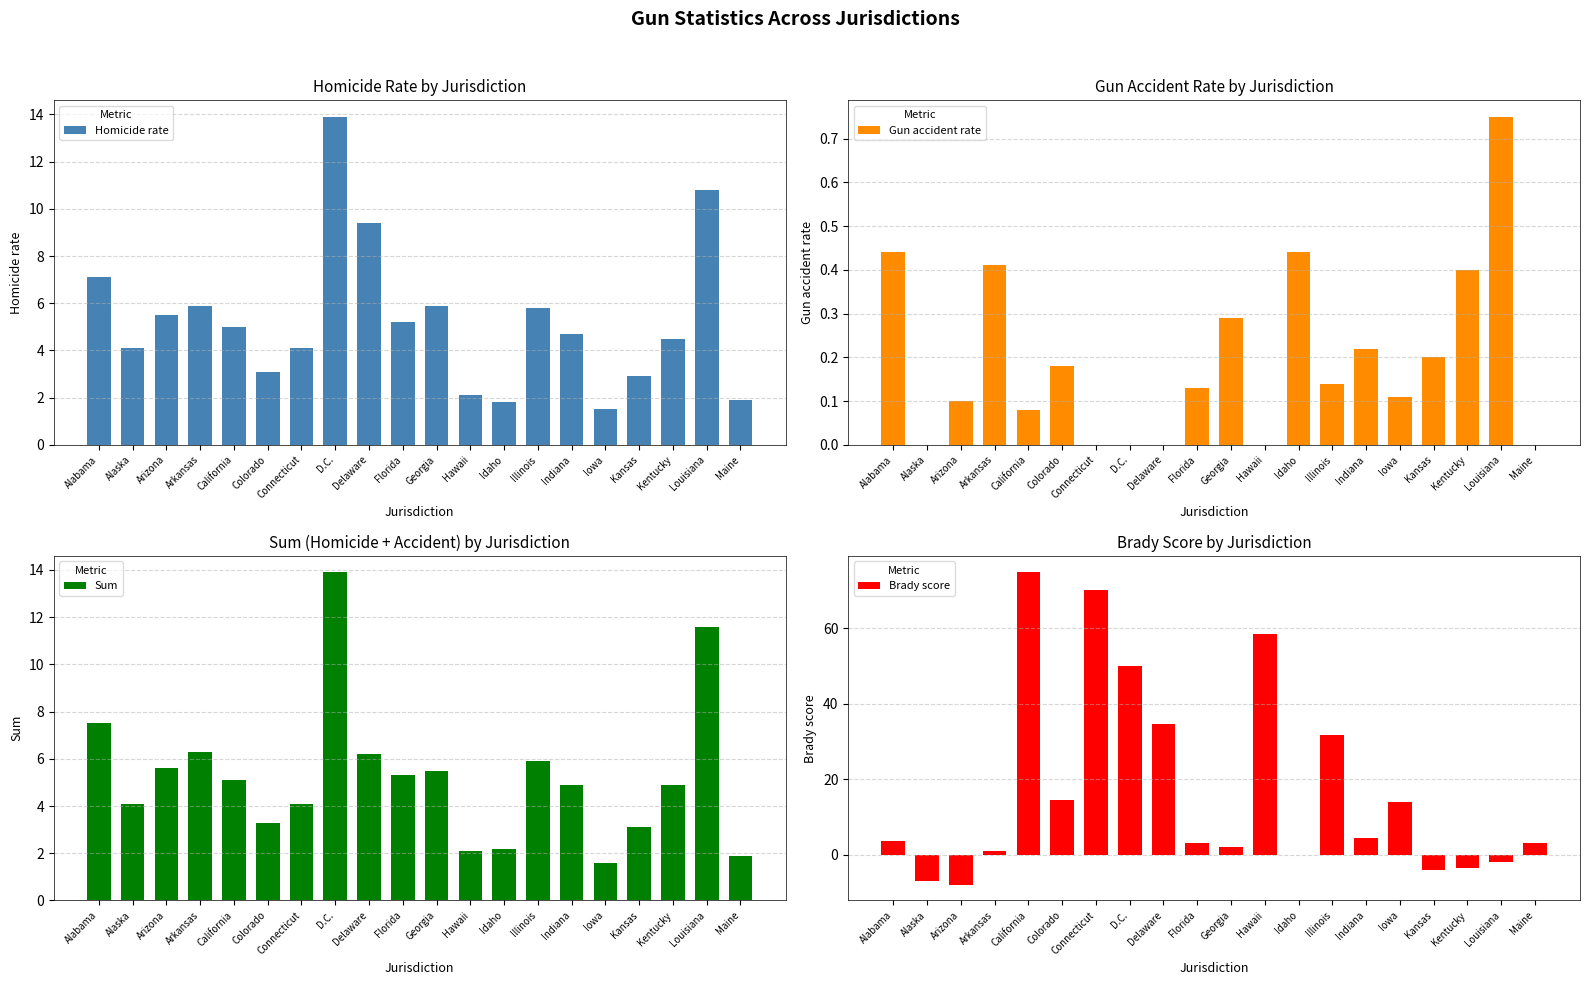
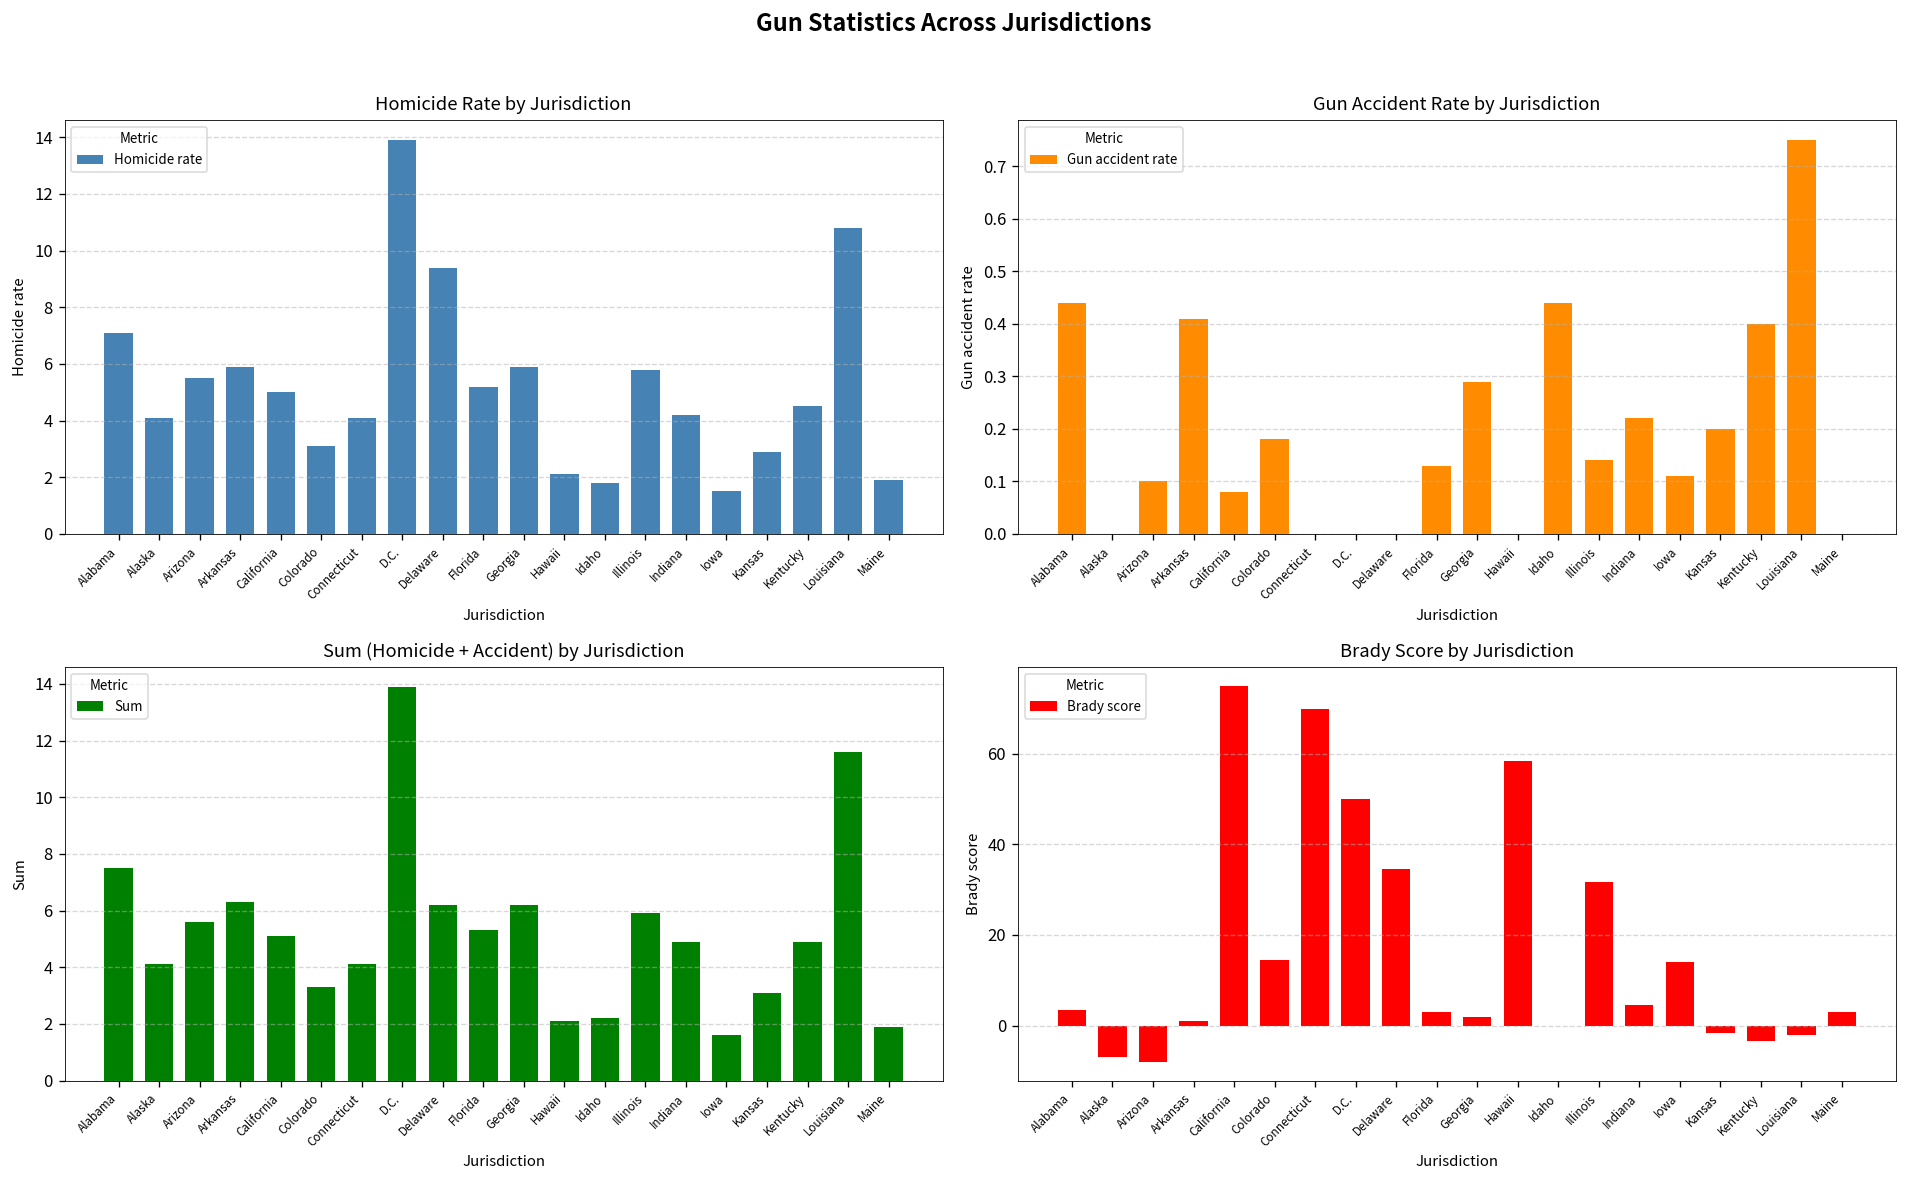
Homicide Rate by Jurisdiction, Indiana: 4.7 -> 4.2
Sum (Homicide + Accident) by Jurisdiction, Georgia: 5.5 -> 6.2
Brady Score by Jurisdiction, Kansas: -4 -> -2
